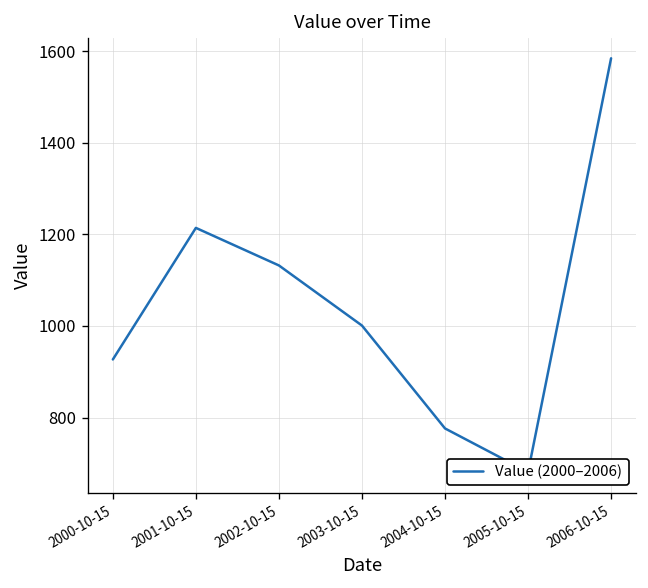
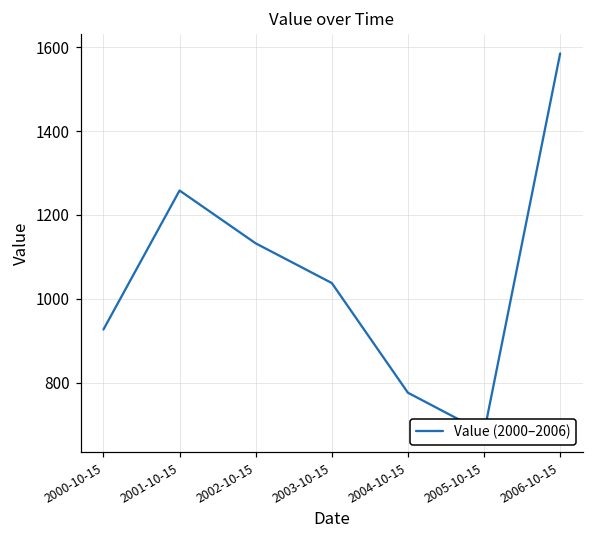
2001-10-15: 1210 -> 1260
2003-10-15: 1000 -> 1040
